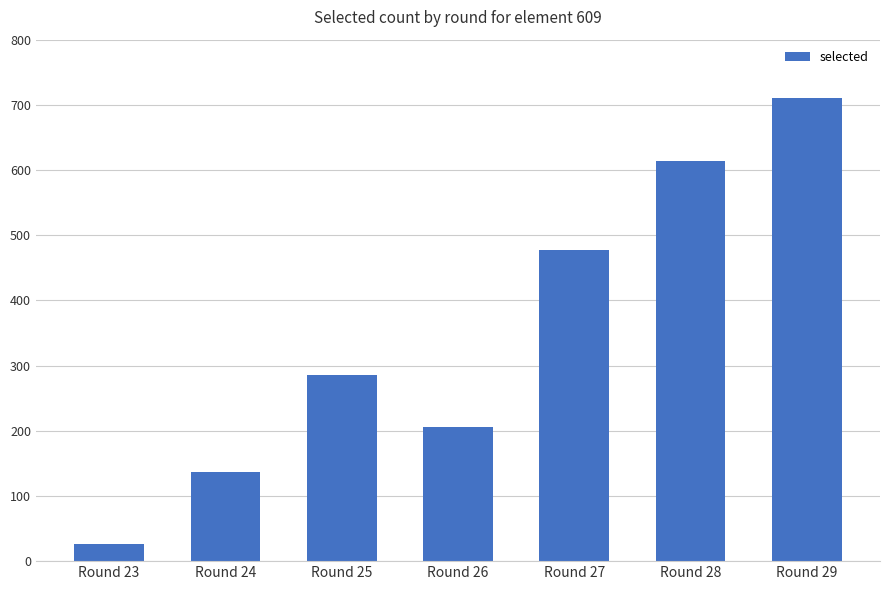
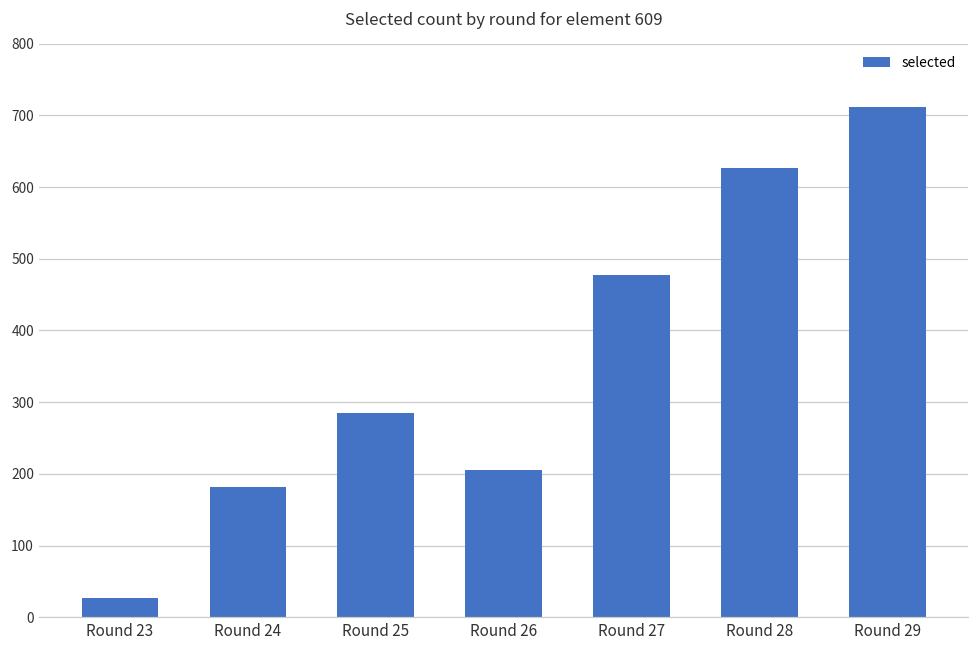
Round 24: 140 -> 180
Round 28: 610 -> 630
